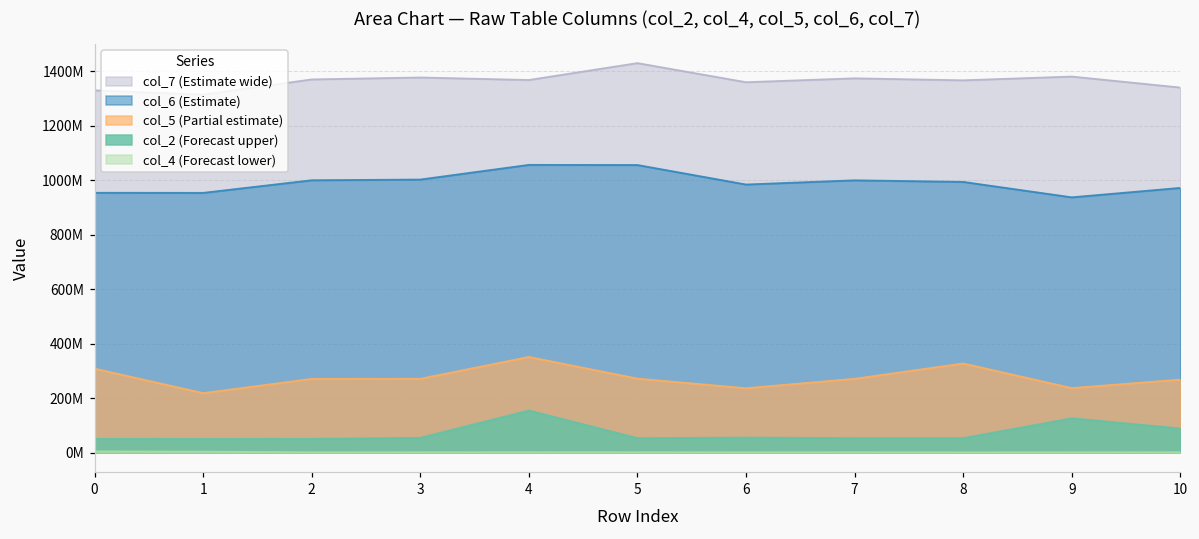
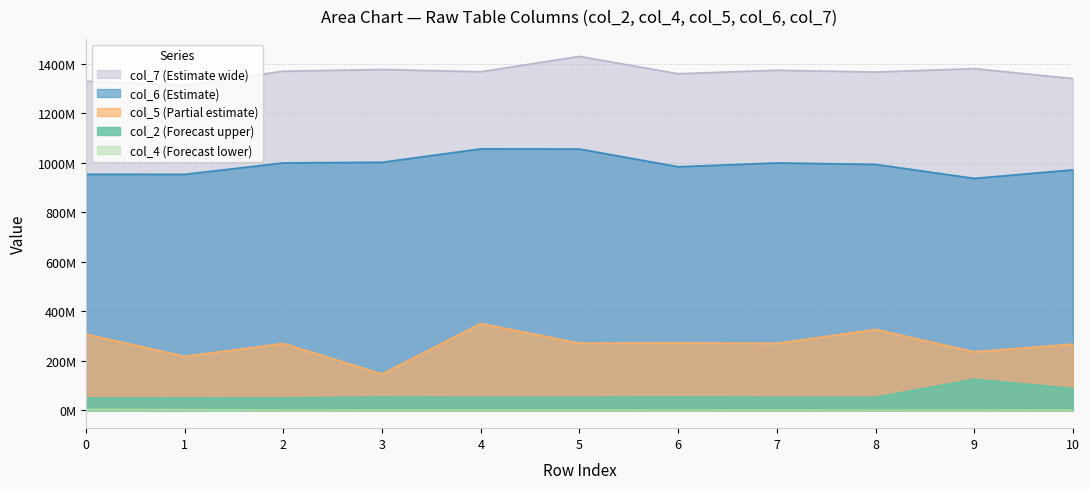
col_5 (Partial estimate), 3: 270000000 -> 150000000
col_2 (Forecast upper), 4: 150000000 -> 50000000
col_5 (Partial estimate), 6: 240000000 -> 270000000
